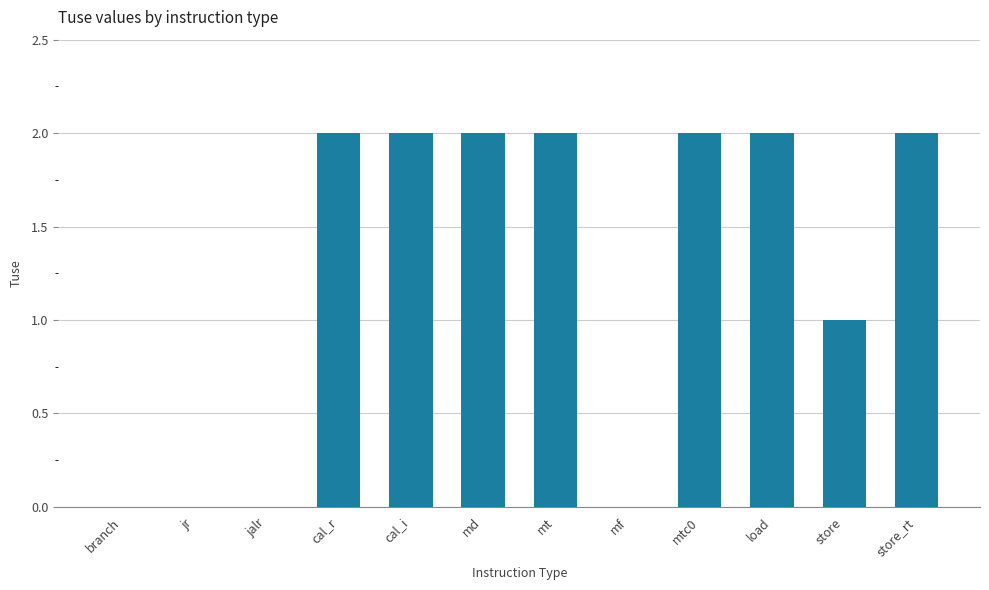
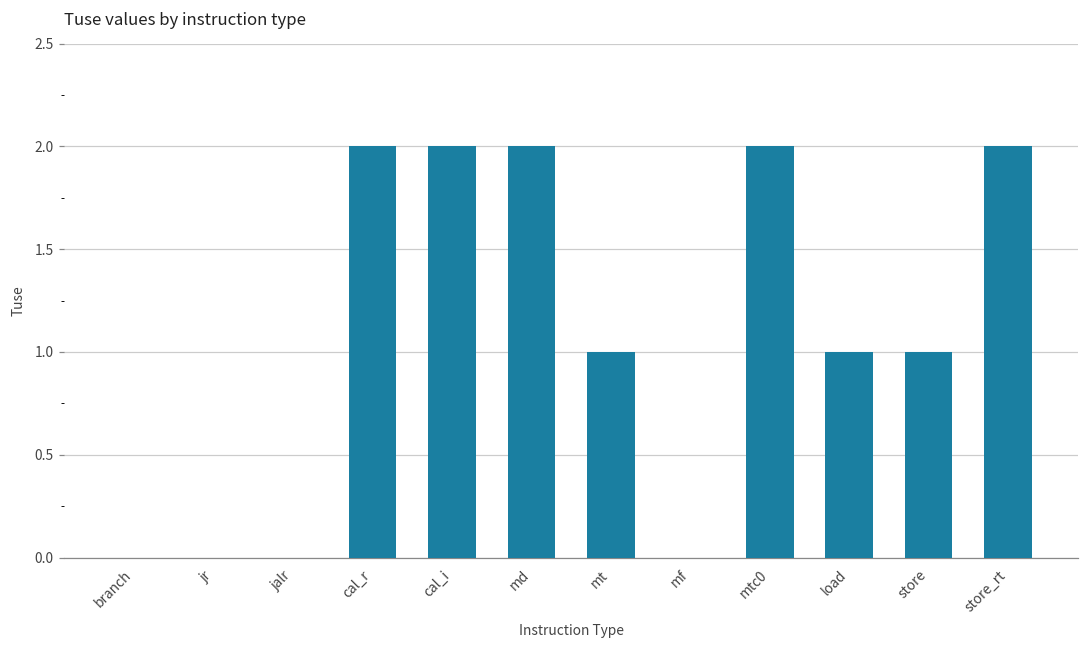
mt: 2 -> 1
load: 2 -> 1
